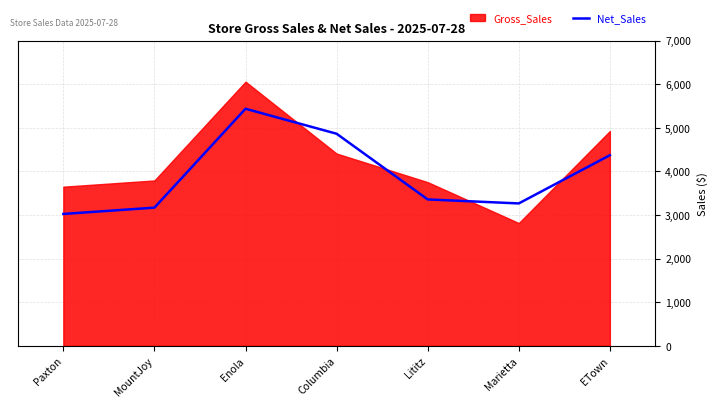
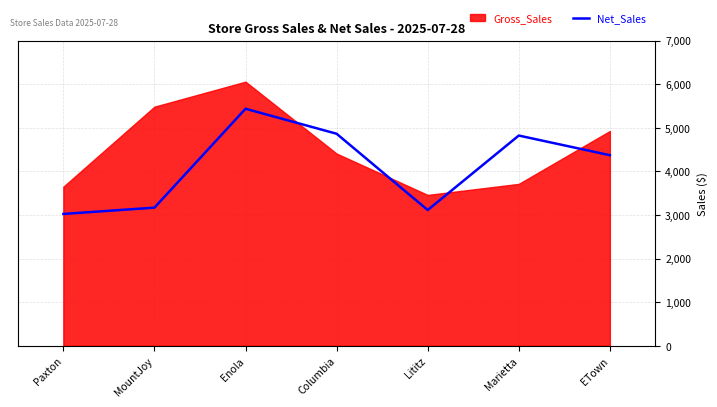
Gross_Sales, MountJoy: 3,800 -> 5,500
Net_Sales, Lititz: 3,400 -> 3,100
Gross_Sales, Lititz: 3,800 -> 3,500
Net_Sales, Marietta: 3,300 -> 4,800
Gross_Sales, Marietta: 2,800 -> 3,700
